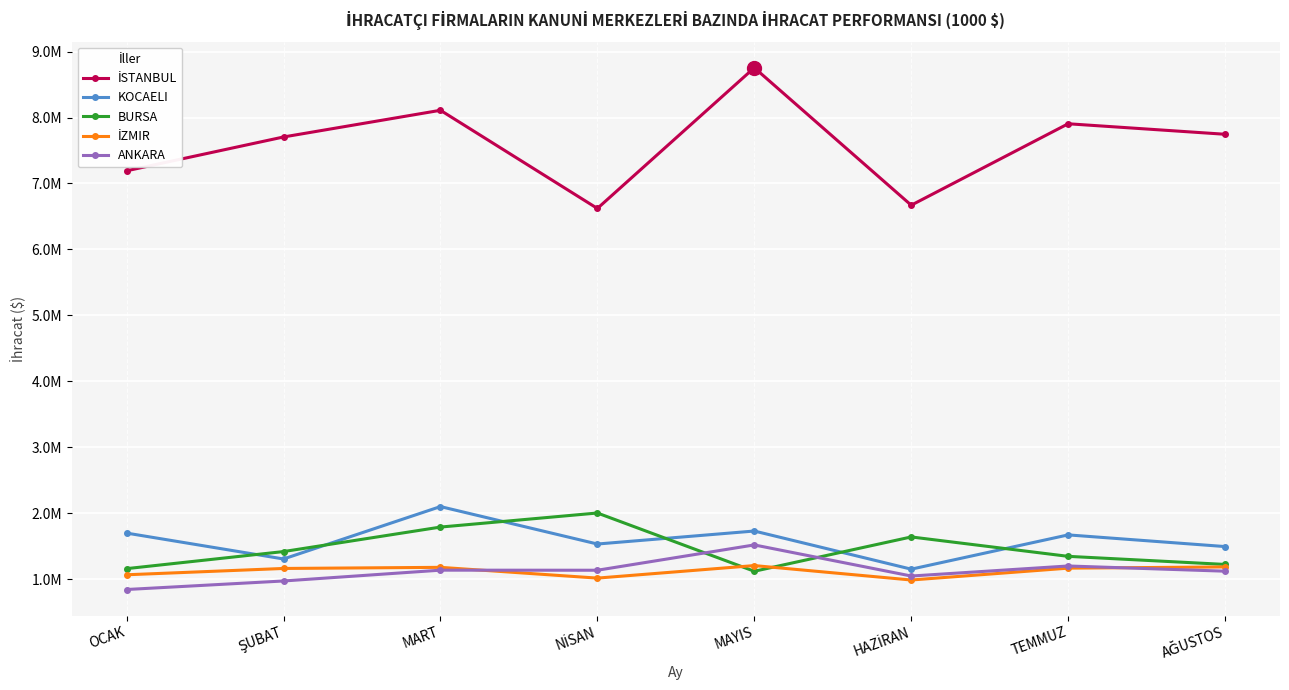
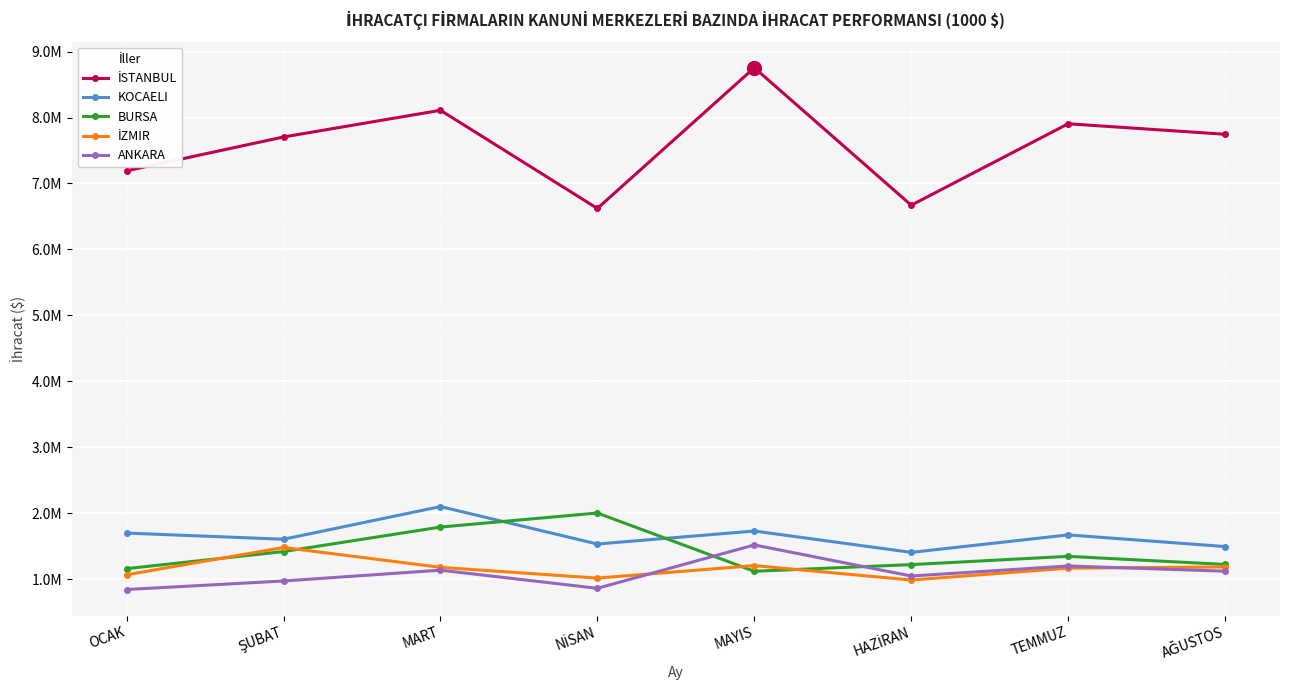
KOCAELI, ŞUBAT: 1300000 -> 1600000
İZMIR, ŞUBAT: 1200000 -> 1500000
ANKARA, NİSAN: 1100000 -> 900000
KOCAELI, HAZİRAN: 1200000 -> 1400000
BURSA, HAZİRAN: 1600000 -> 1200000
